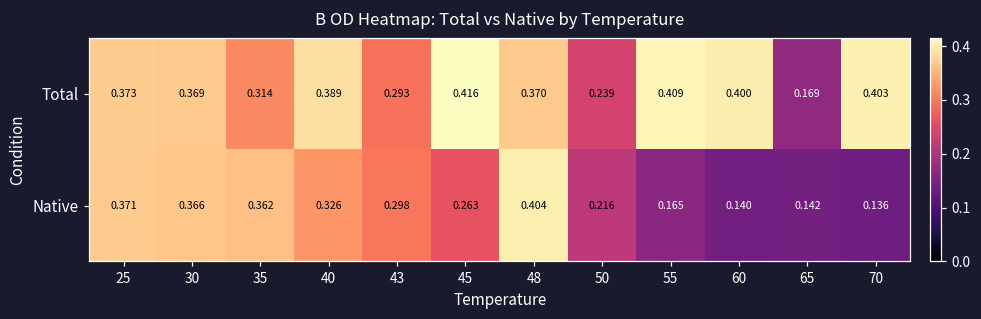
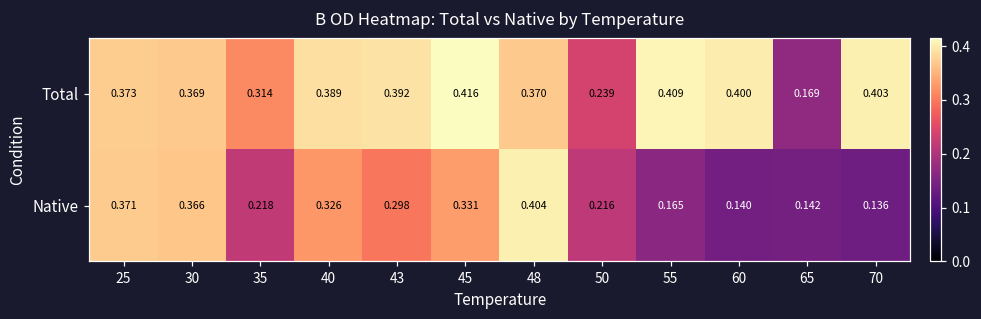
Total, 43: 0.293 -> 0.392
Native, 35: 0.362 -> 0.218
Native, 45: 0.263 -> 0.331
